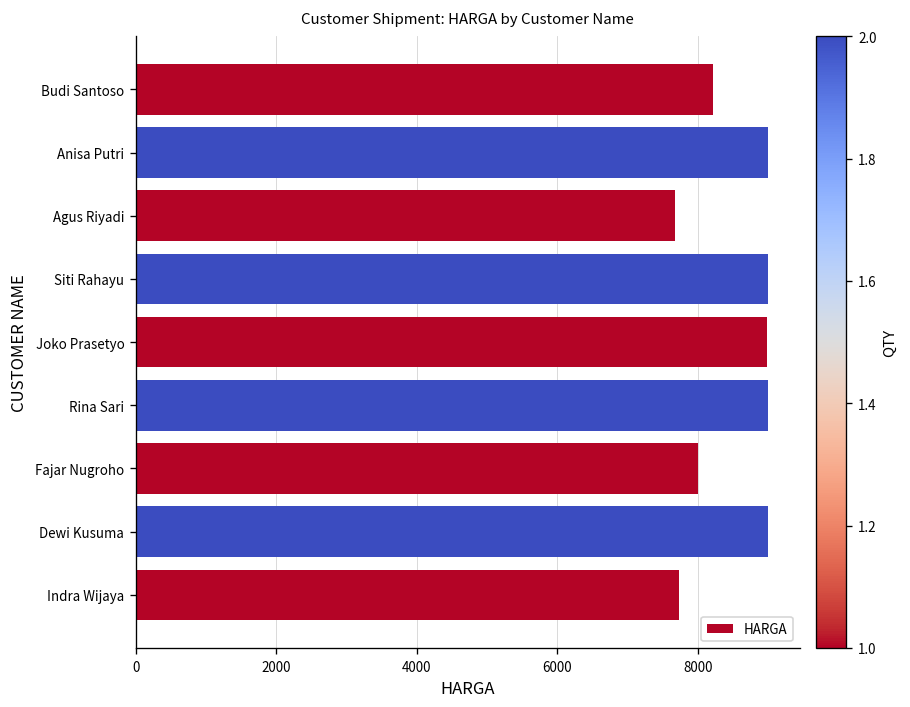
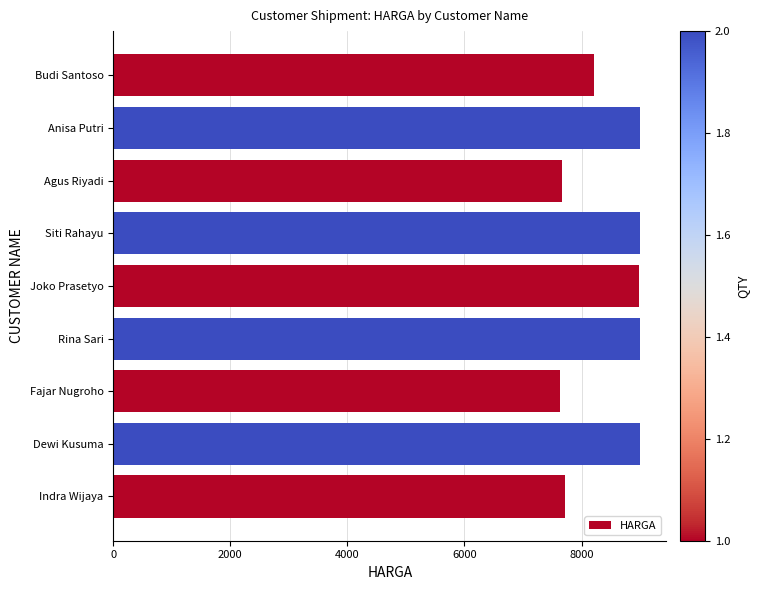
Fajar Nugroho: 8000 -> 7600
